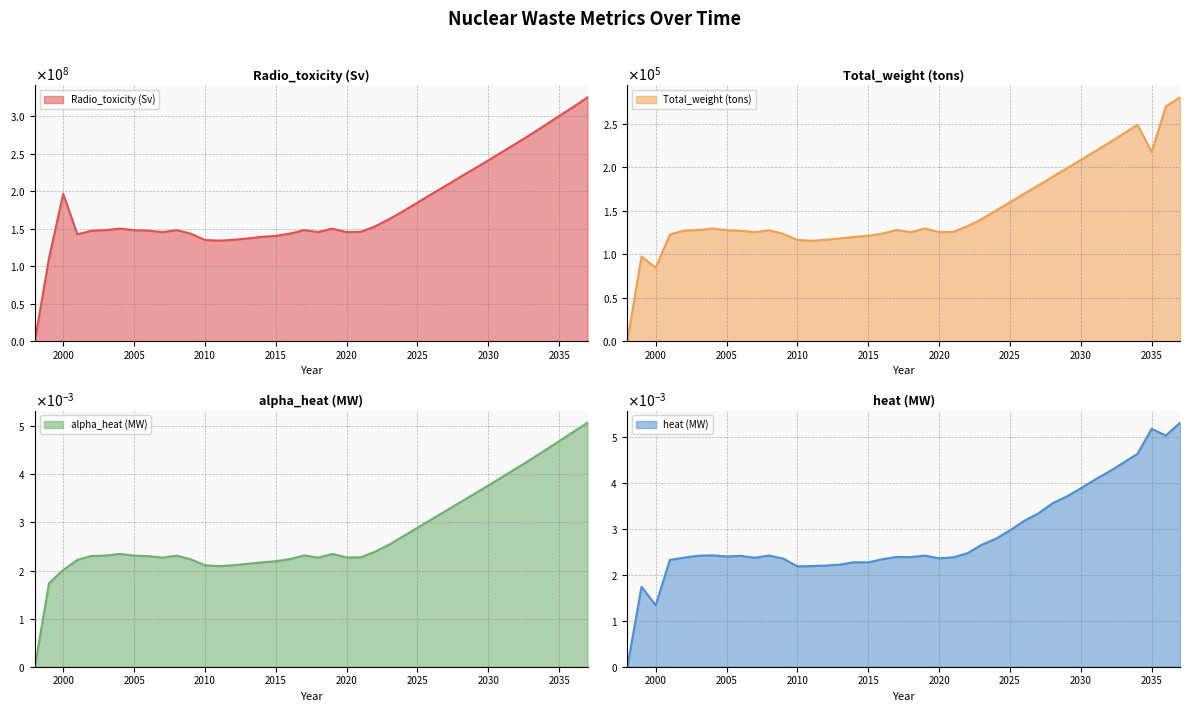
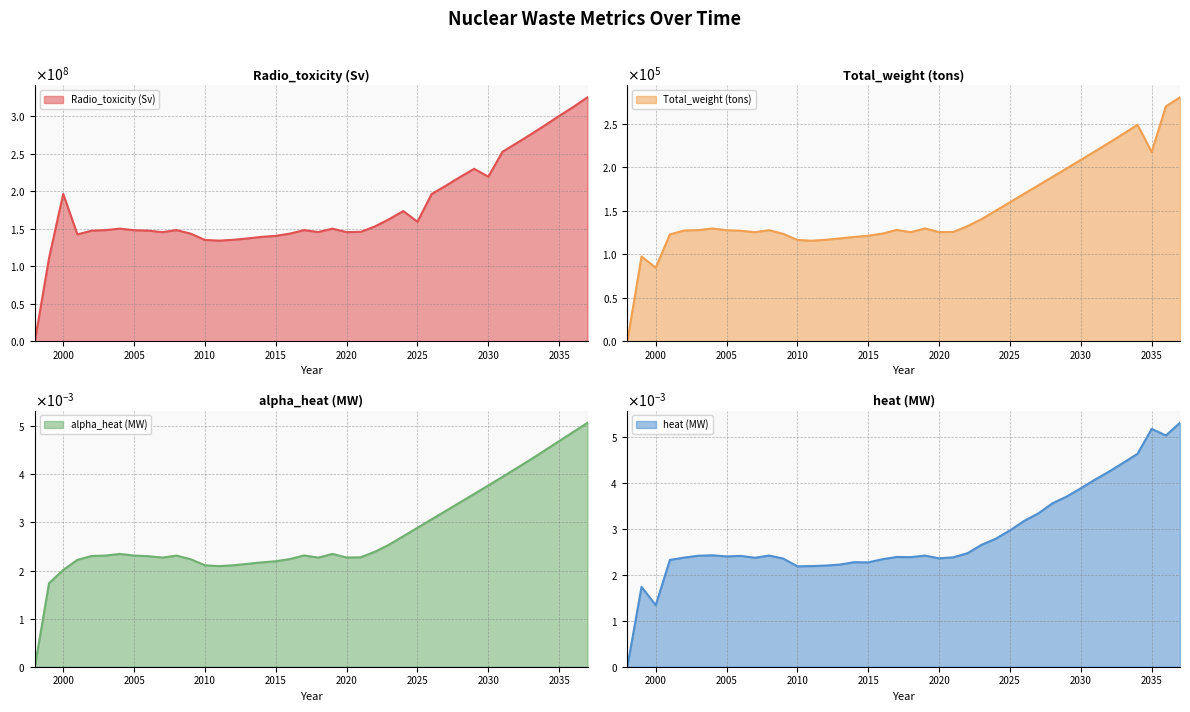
Radio_toxicity (Sv), 2025: 180000000 -> 160000000
Radio_toxicity (Sv), 2030: 240000000 -> 220000000
